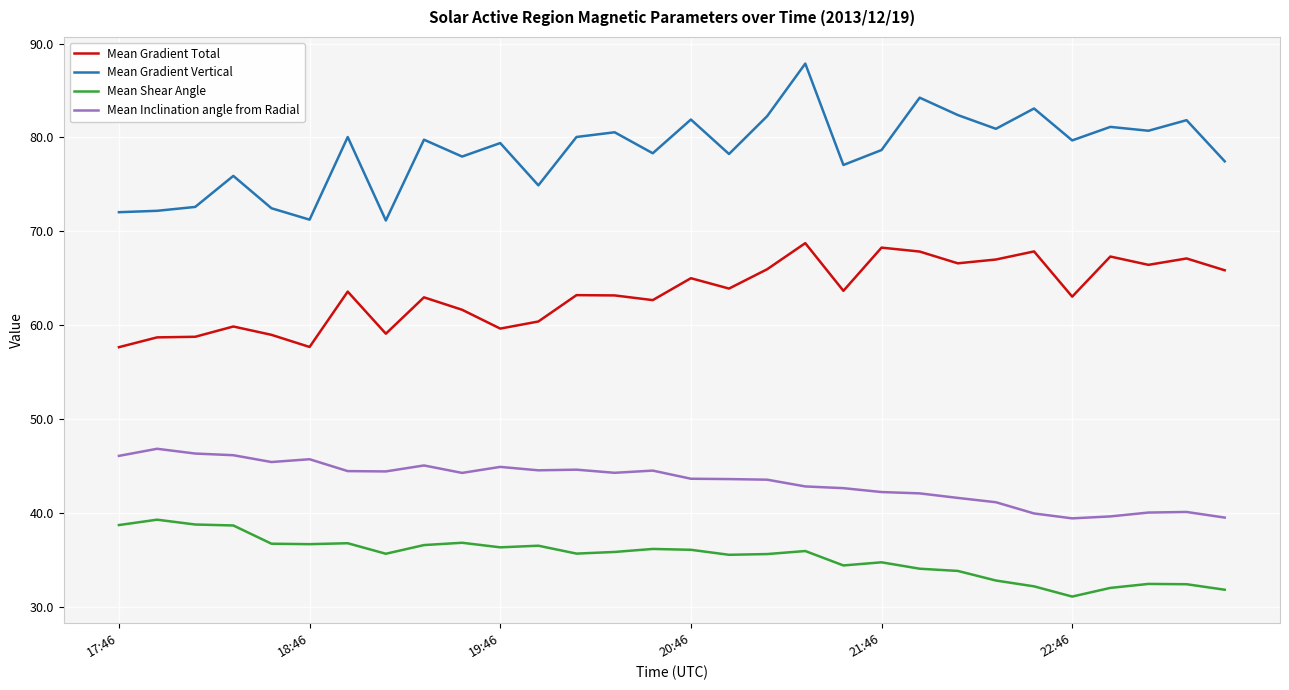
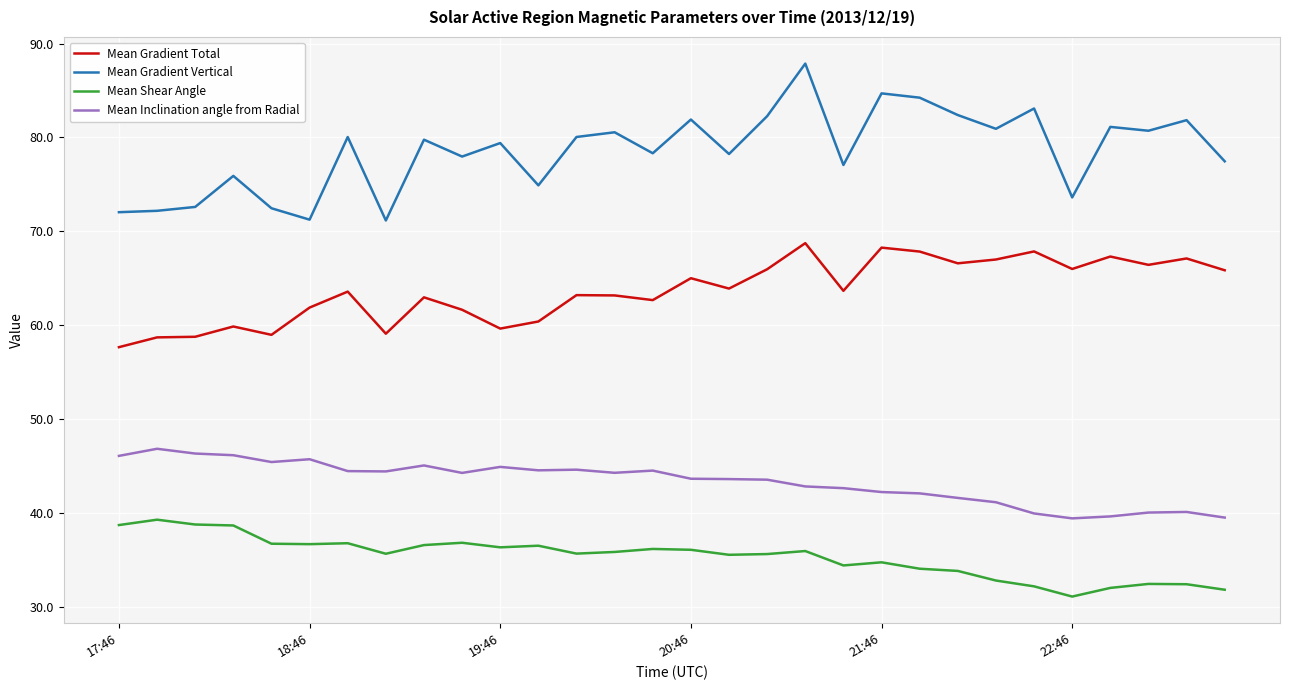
Mean Gradient Total, 18:46: 58 -> 62
Mean Gradient Vertical, 21:46: 79 -> 85
Mean Gradient Total, 22:46: 63 -> 66
Mean Gradient Vertical, 22:46: 80 -> 74
